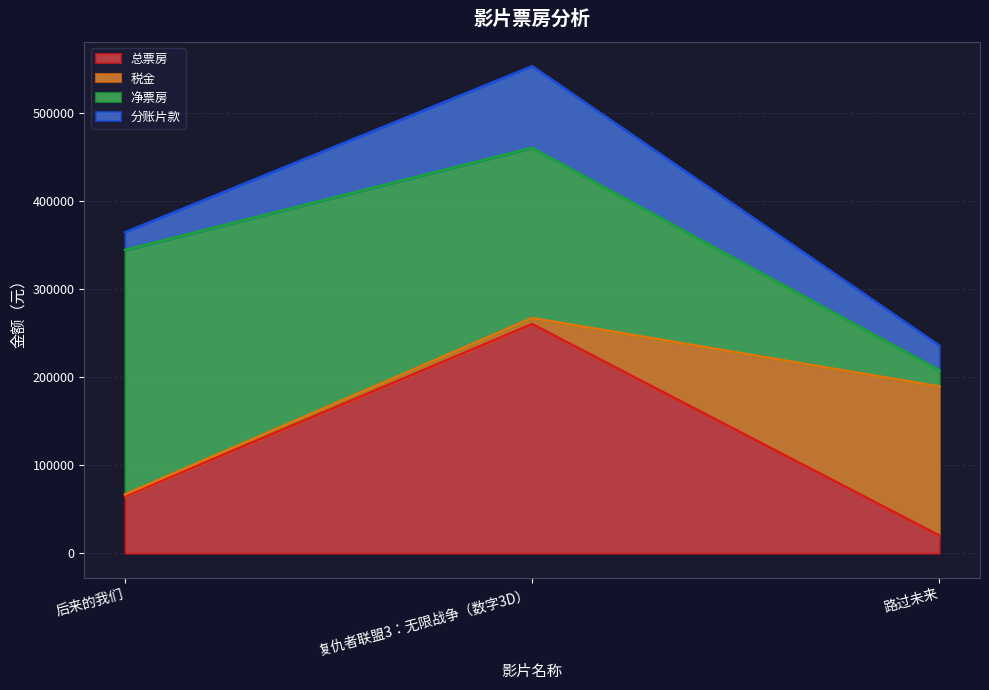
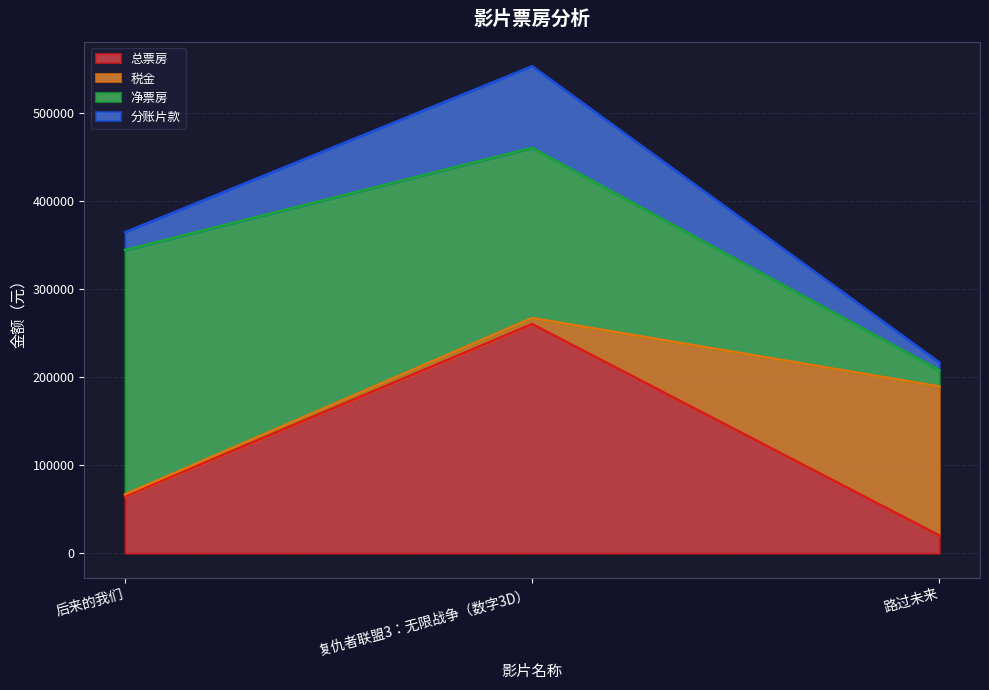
分账片款, 路过未来: 30000 -> 10000
